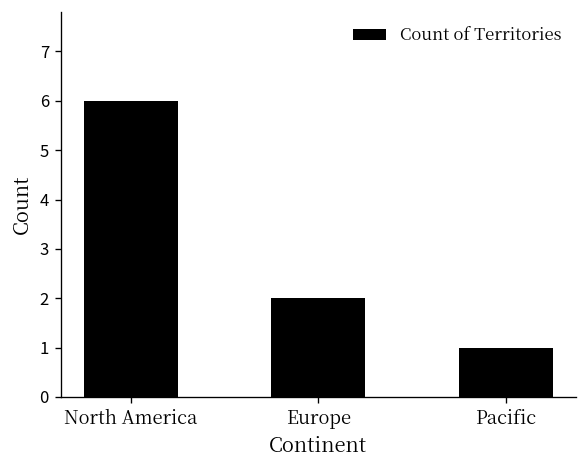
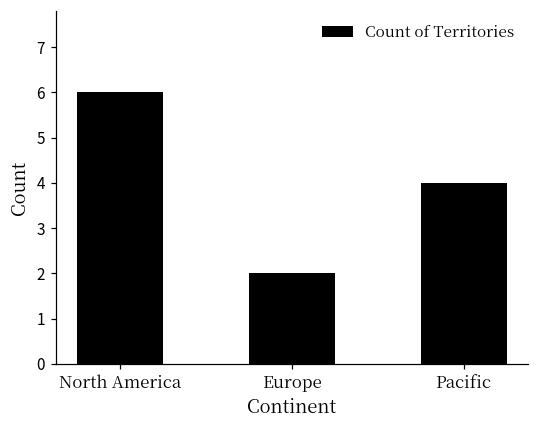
Pacific: 1 -> 4
